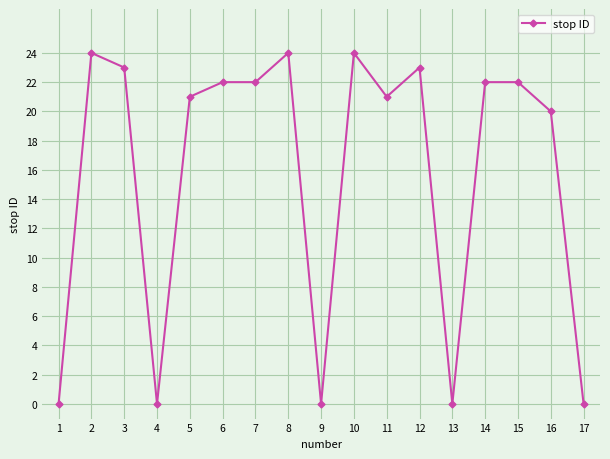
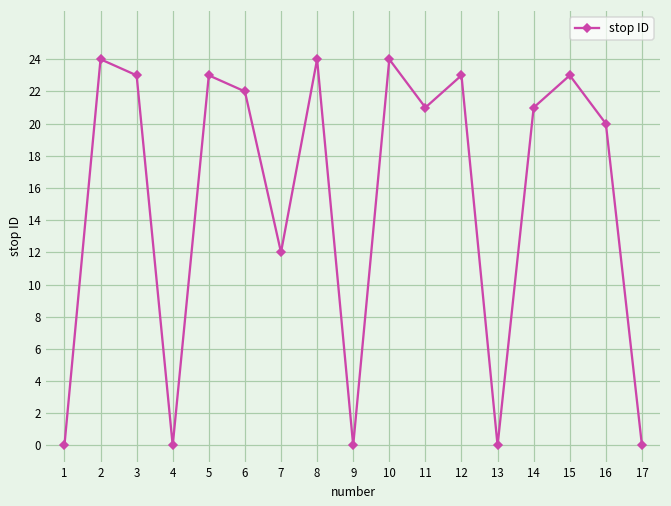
5: 21 -> 23
7: 22 -> 12
14: 22 -> 21
15: 22 -> 23
